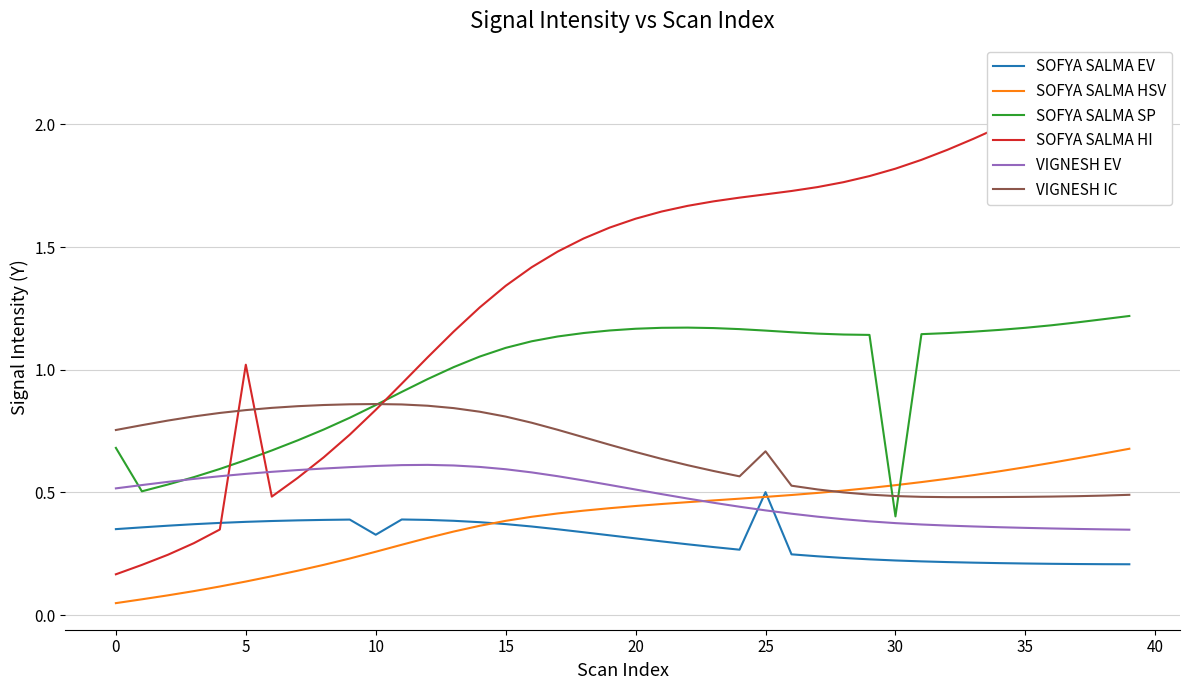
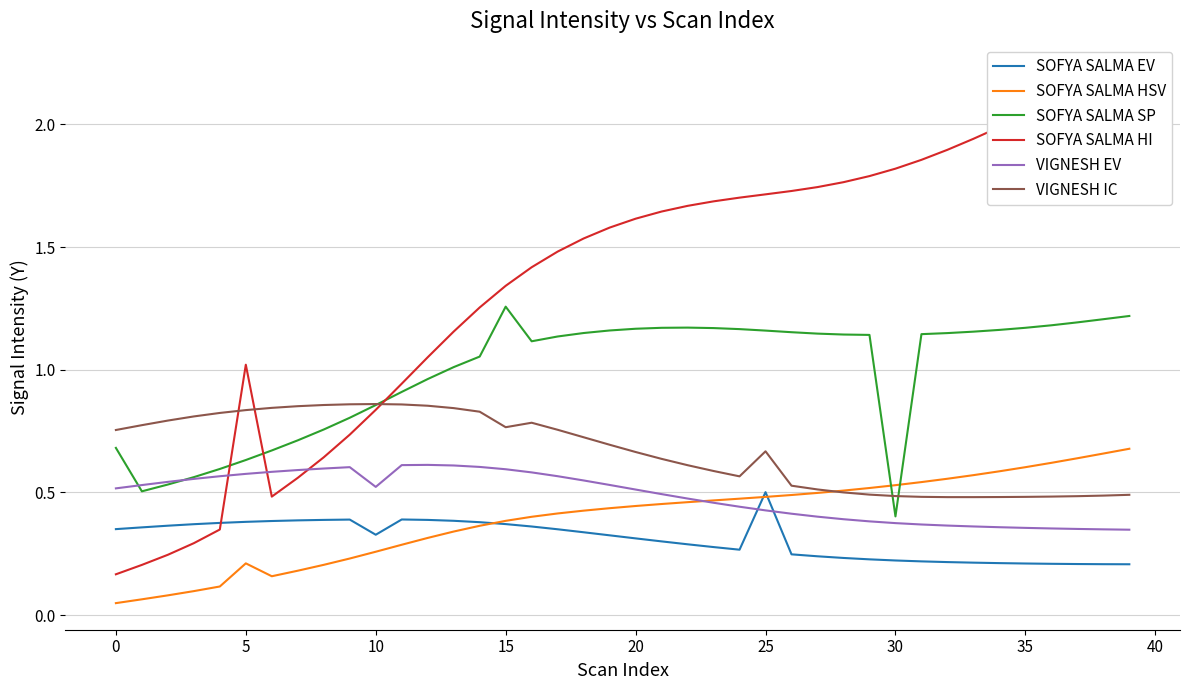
SOFYA SALMA HSV, 5: 0.14 -> 0.21
VIGNESH EV, 10: 0.61 -> 0.52
SOFYA SALMA SP, 15: 1.09 -> 1.26
VIGNESH IC, 15: 0.81 -> 0.77
